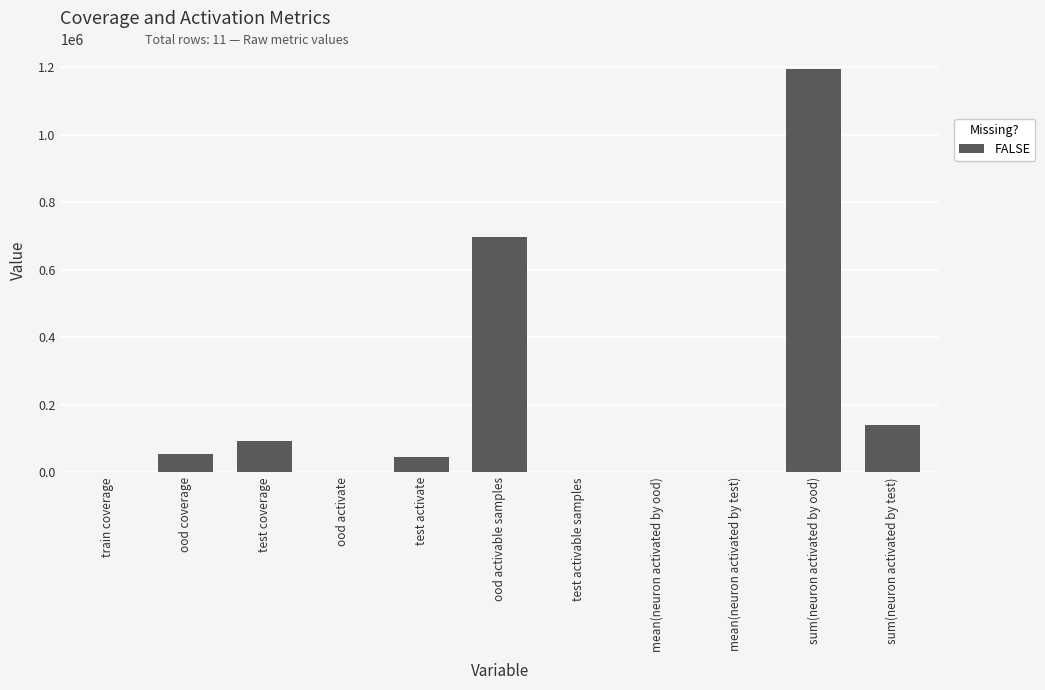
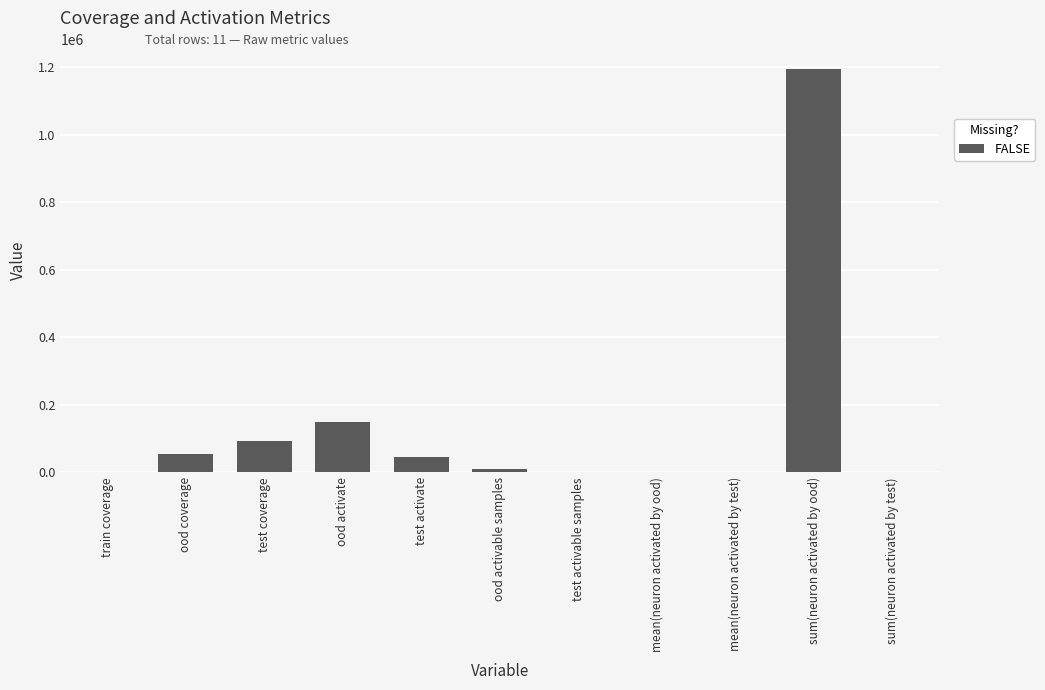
ood activate: 0 -> 150000
ood activable samples: 700000 -> 10000
sum(neuron activated by test): 140000 -> 0
